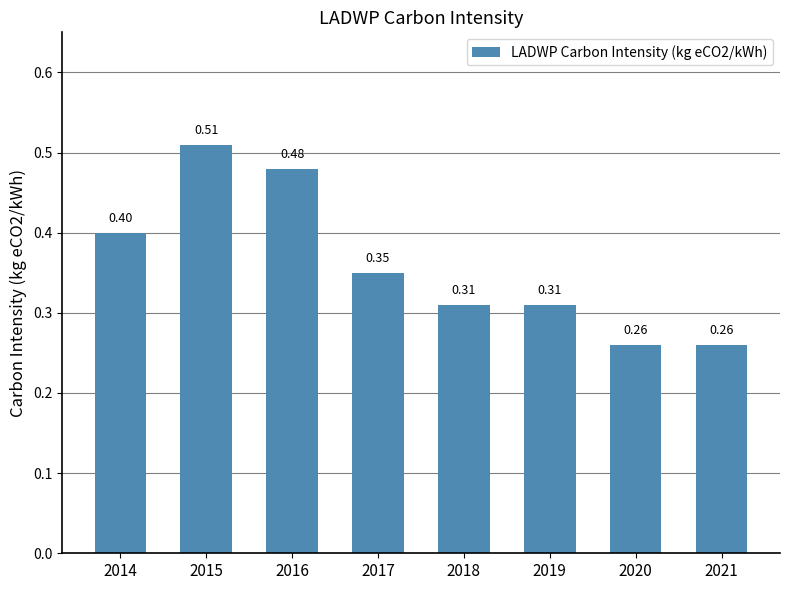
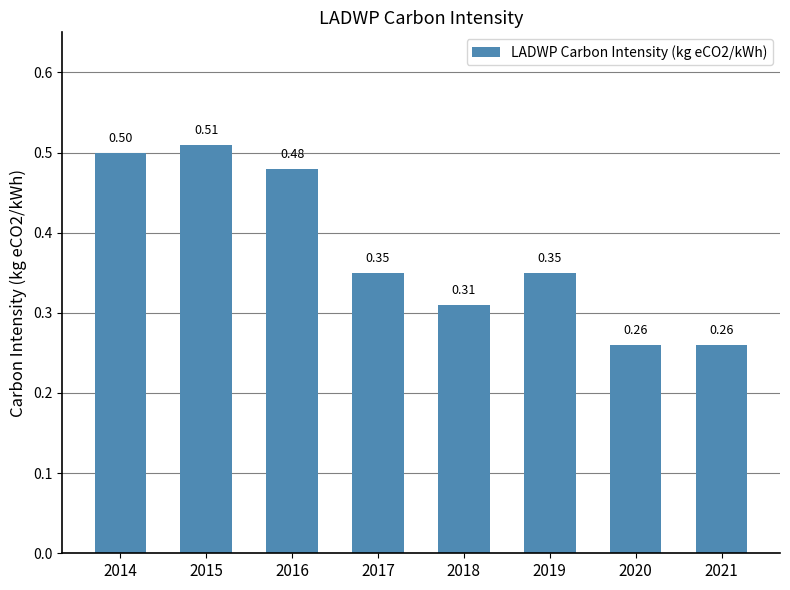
2014: 0.40 -> 0.50
2019: 0.31 -> 0.35
